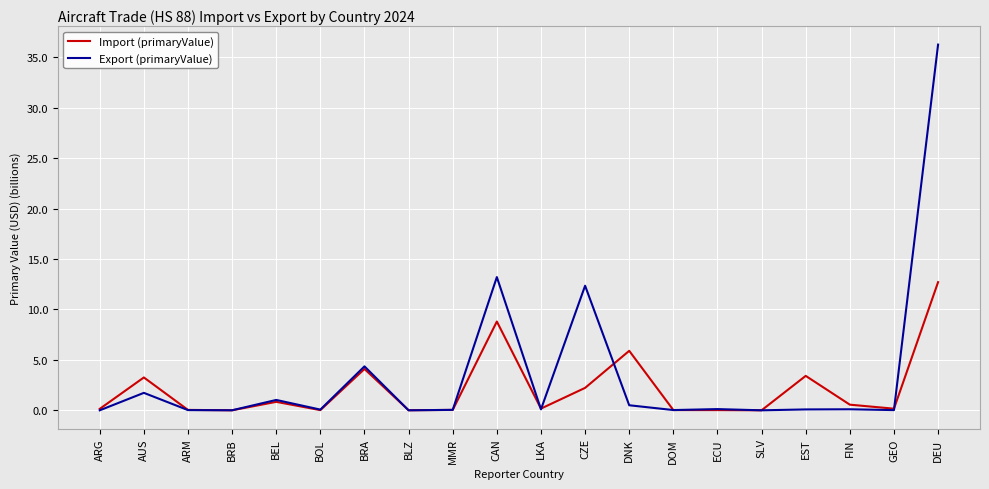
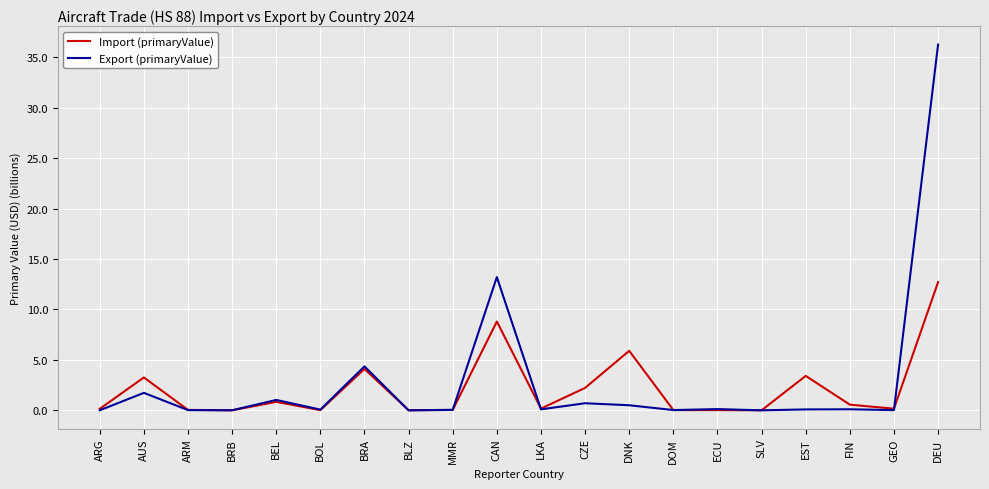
Export (primaryValue), CZE: 12.4 -> 0.7
